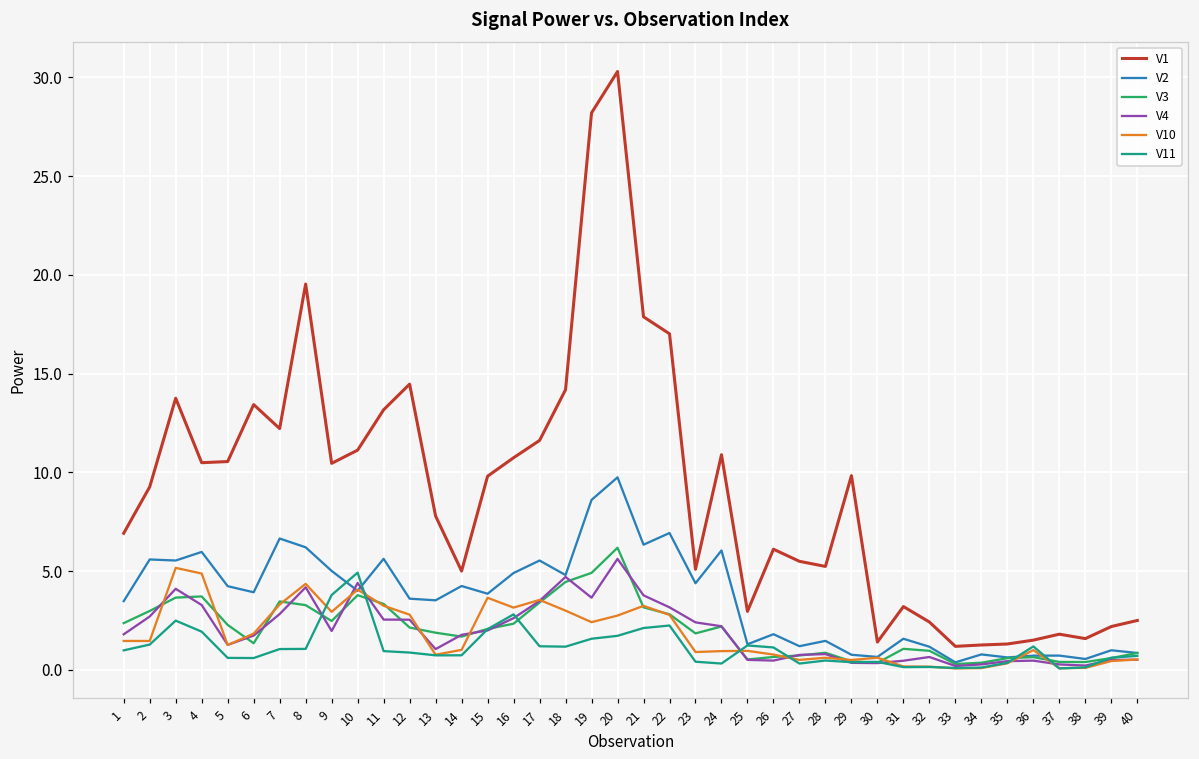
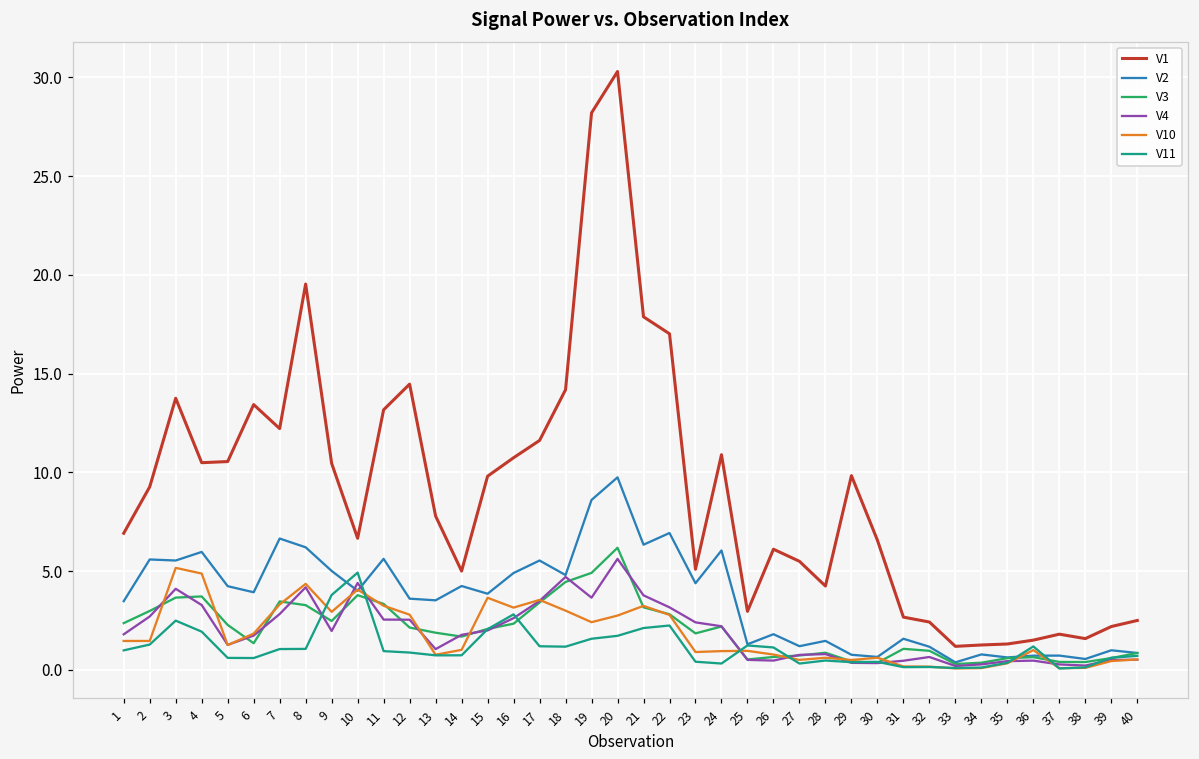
V1, 10: 11.1 -> 6.7
V1, 28: 5.2 -> 4.2
V1, 30: 1.4 -> 6.6
V1, 31: 3.2 -> 2.7
